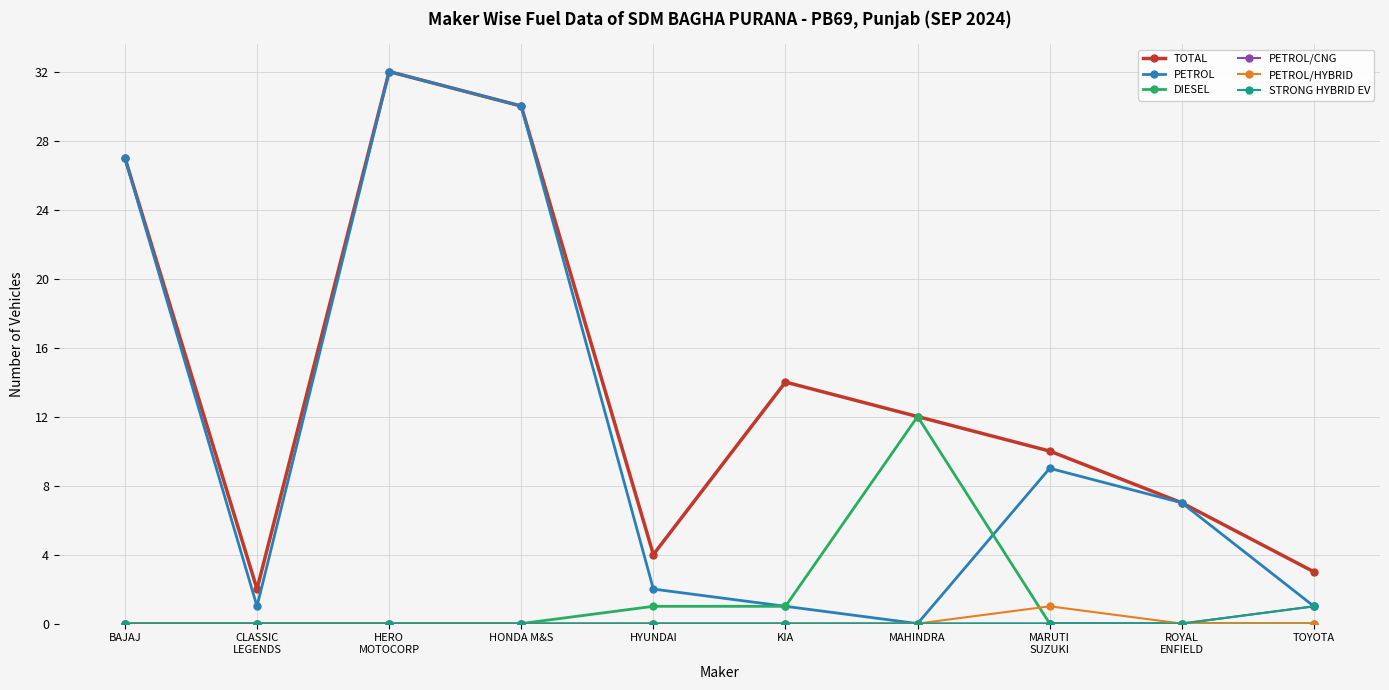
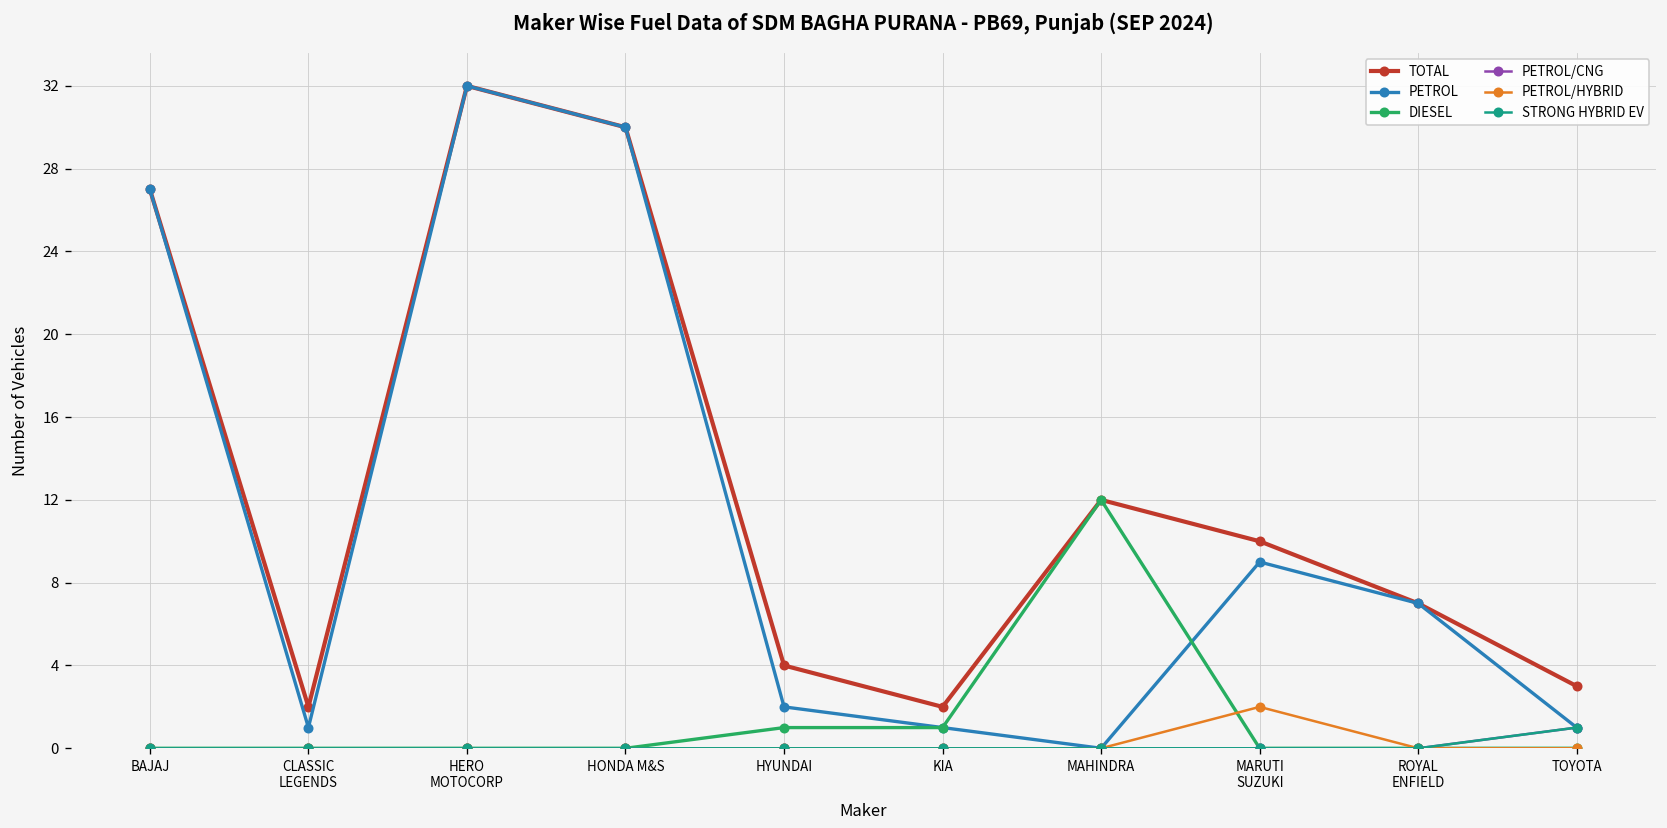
TOTAL, KIA: 14 -> 2
PETROL/HYBRID, MARUTI SUZUKI: 1 -> 2
